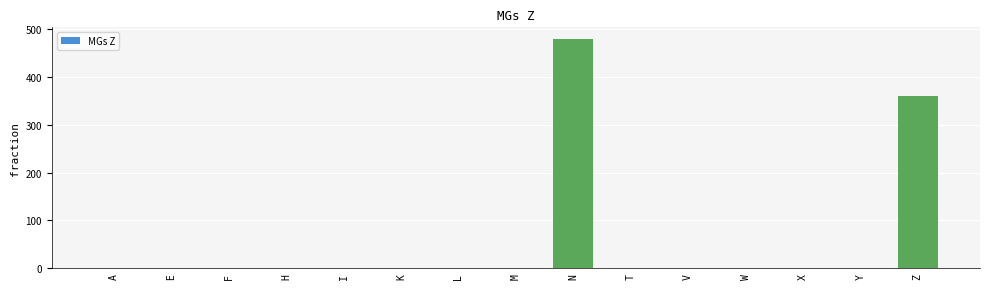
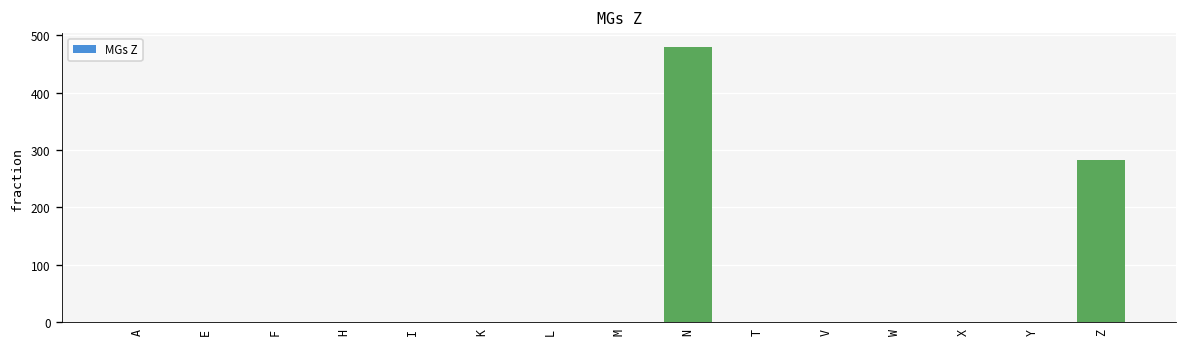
Z: 360 -> 280
